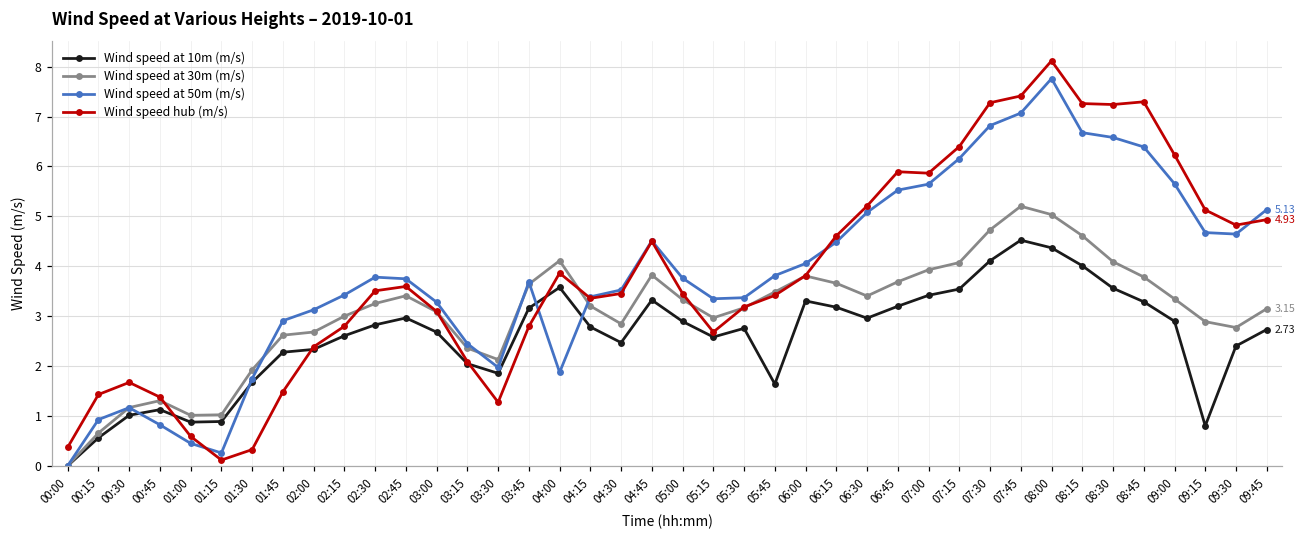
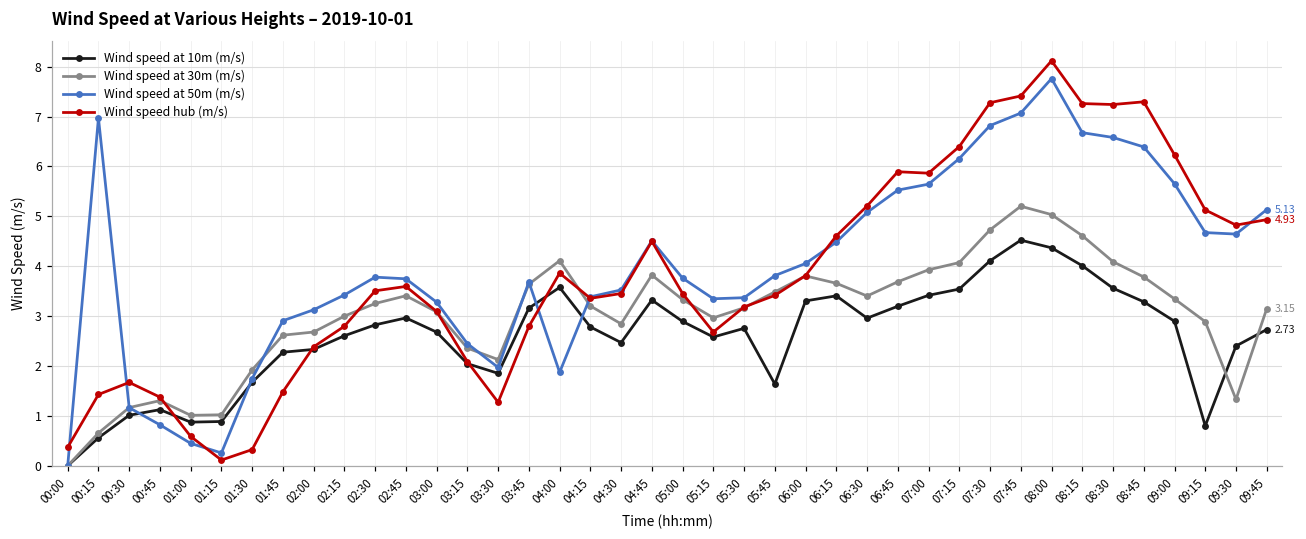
Wind speed at 50m (m/s), 00:15: 0.9 -> 7.0
Wind speed at 10m (m/s), 06:15: 3.2 -> 3.4
Wind speed at 30m (m/s), 09:30: 2.8 -> 1.3
